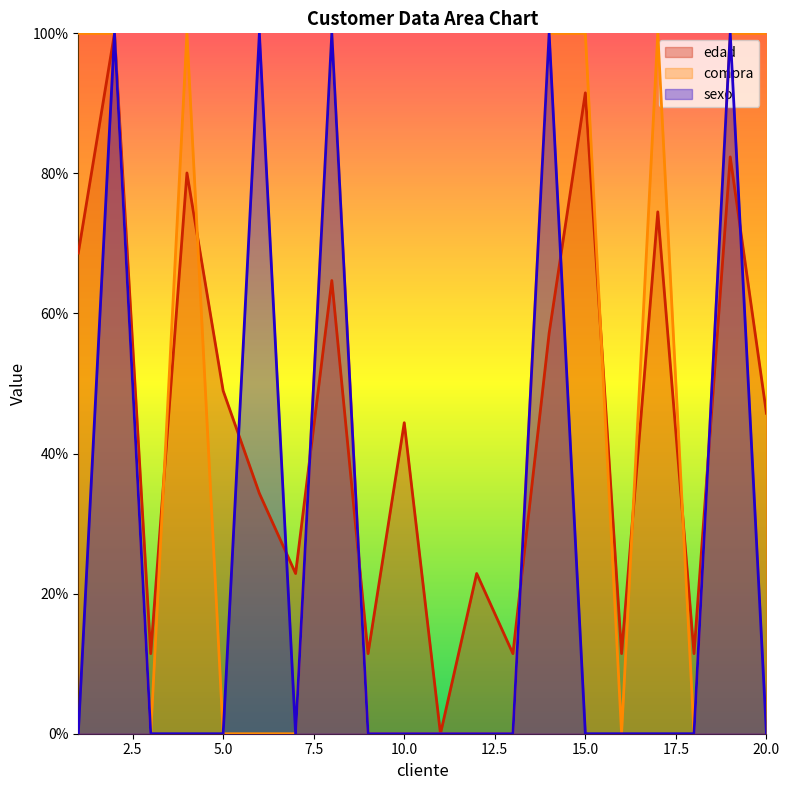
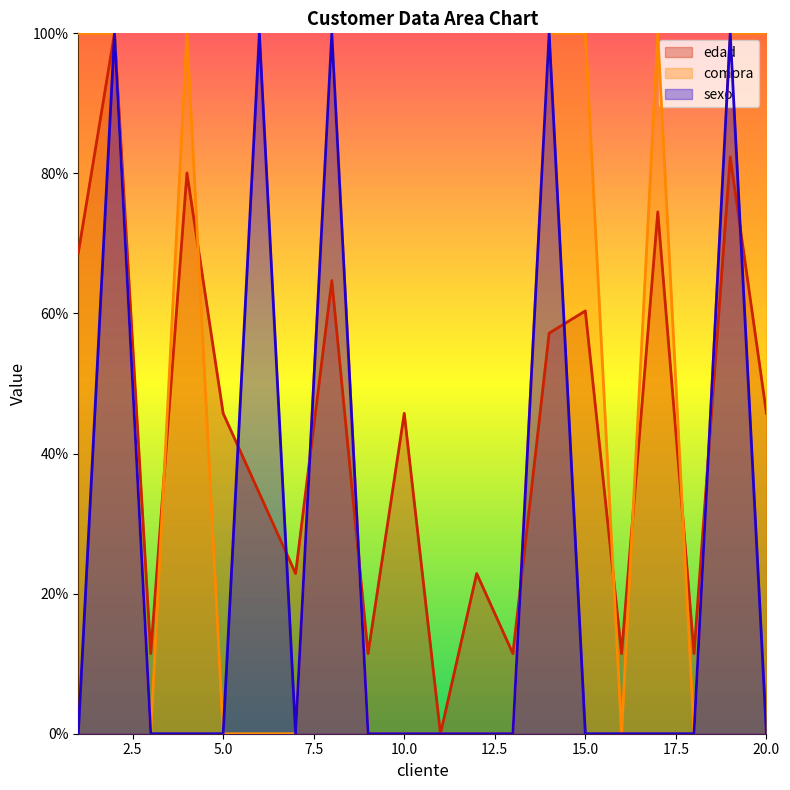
edad, 5.0: 49% -> 46%
edad, 10.0: 44% -> 46%
edad, 15.0: 92% -> 60%
